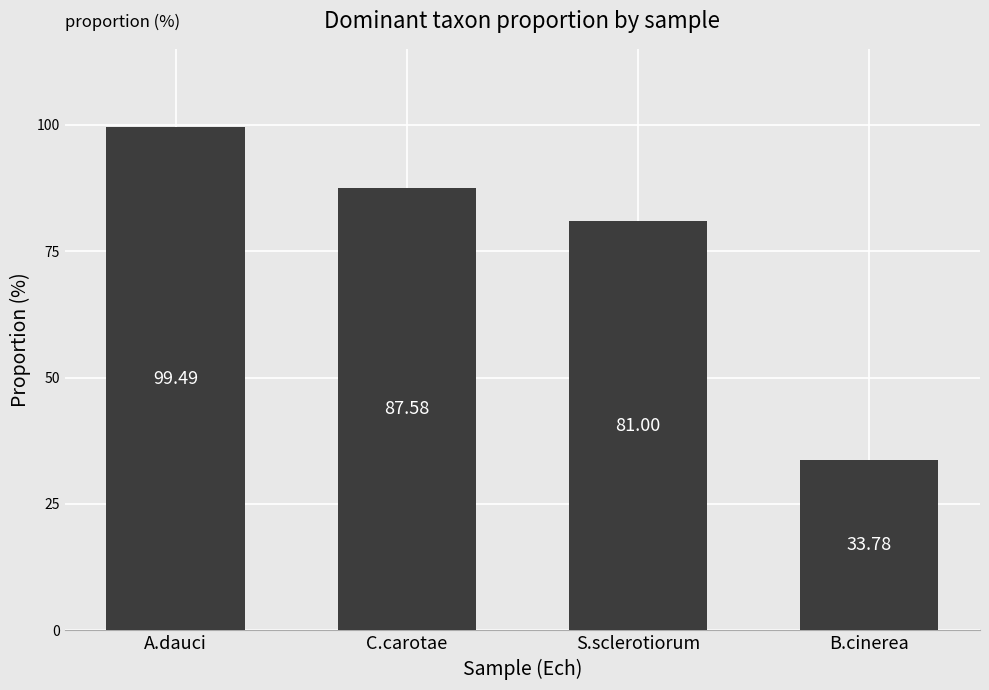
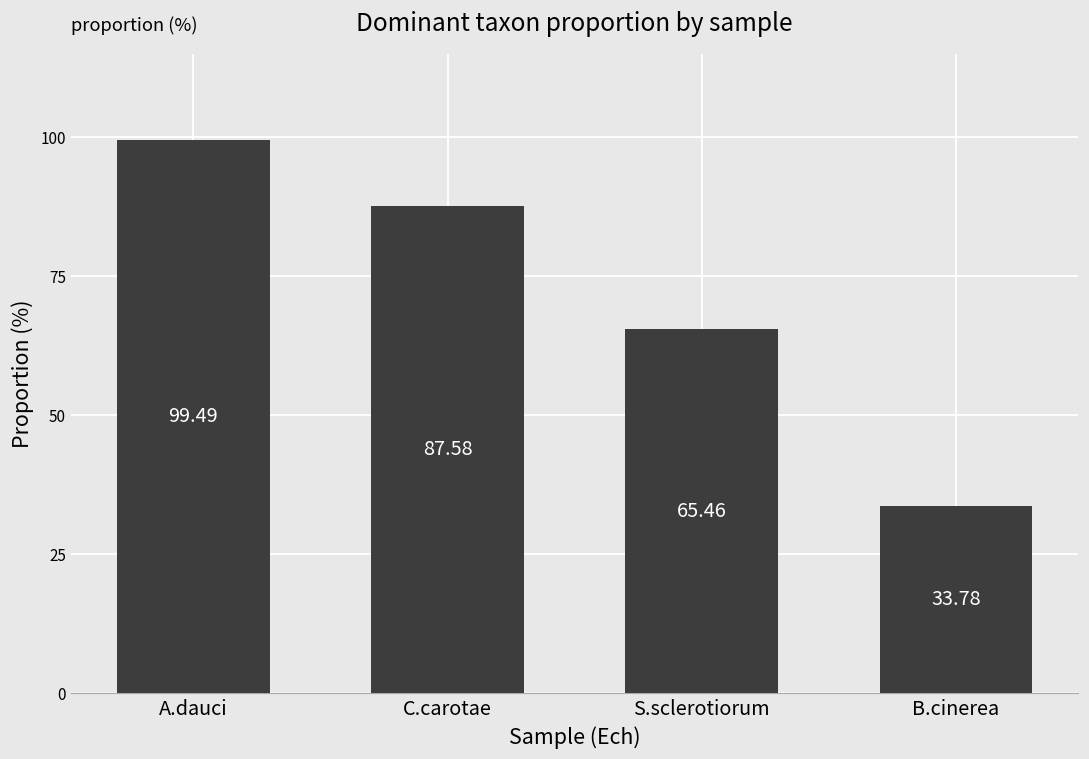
S.sclerotiorum: 81.00 -> 65.46
